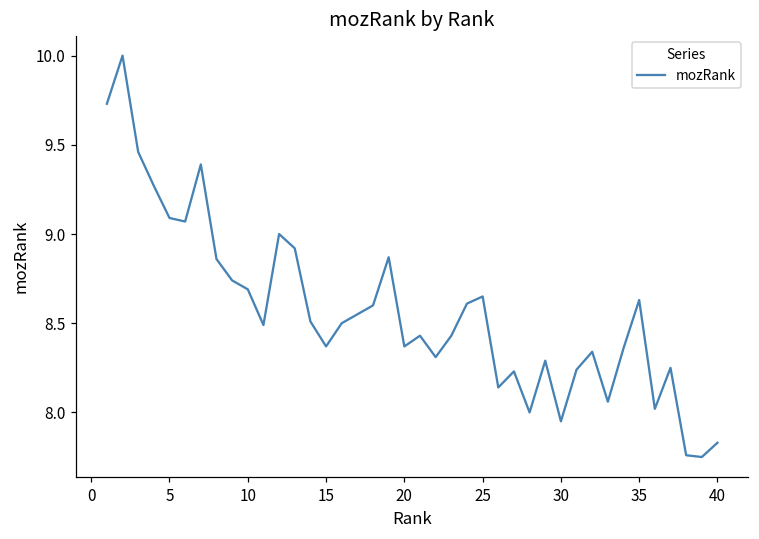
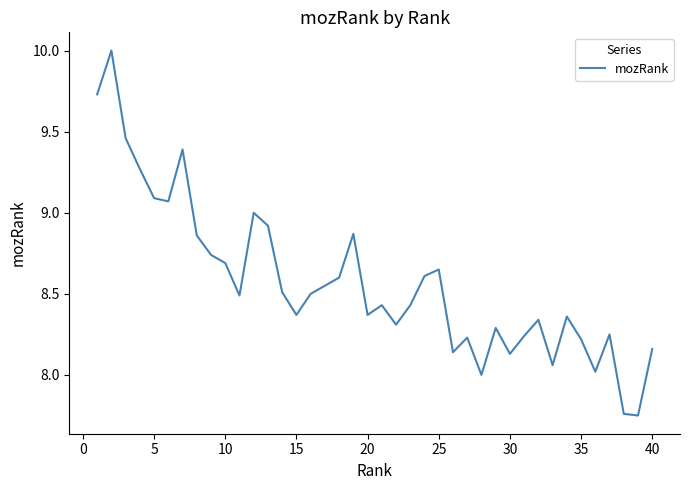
30: 7.95 -> 8.13
35: 8.63 -> 8.22
40: 7.83 -> 8.16
